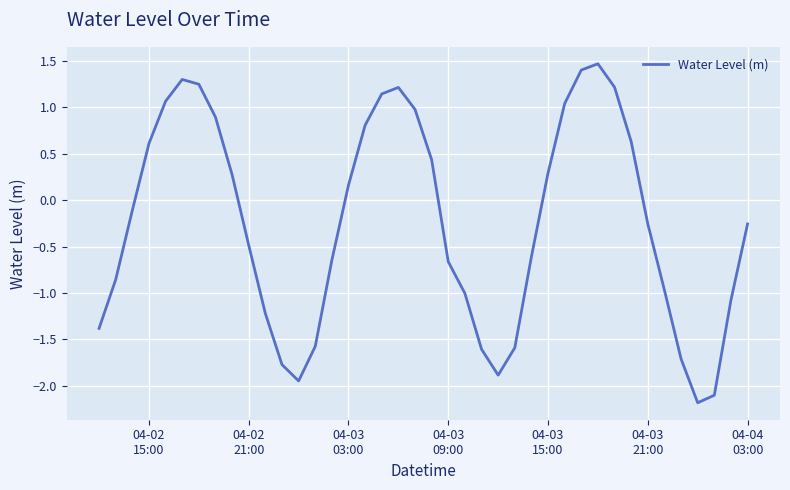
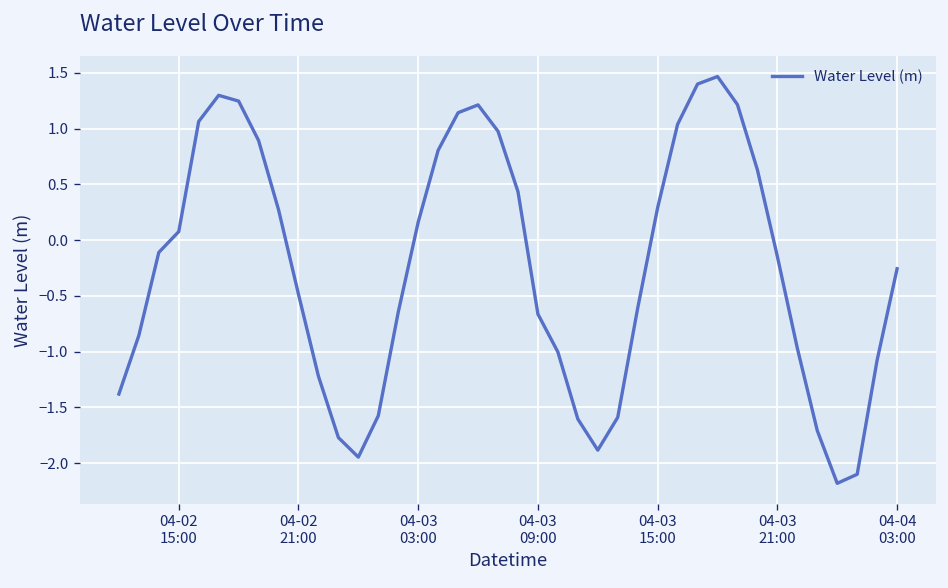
04-02 15:00: 0.6 -> 0.1
04-03 21:00: -0.3 -> -0.1
